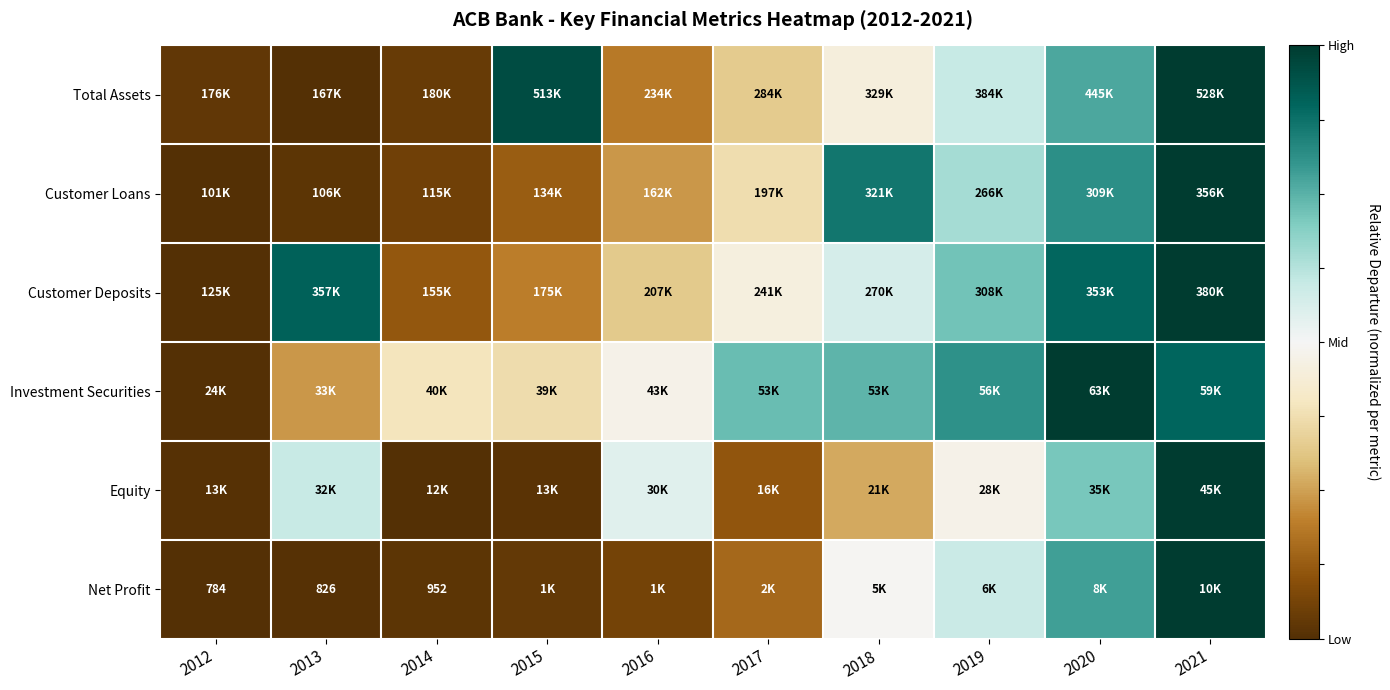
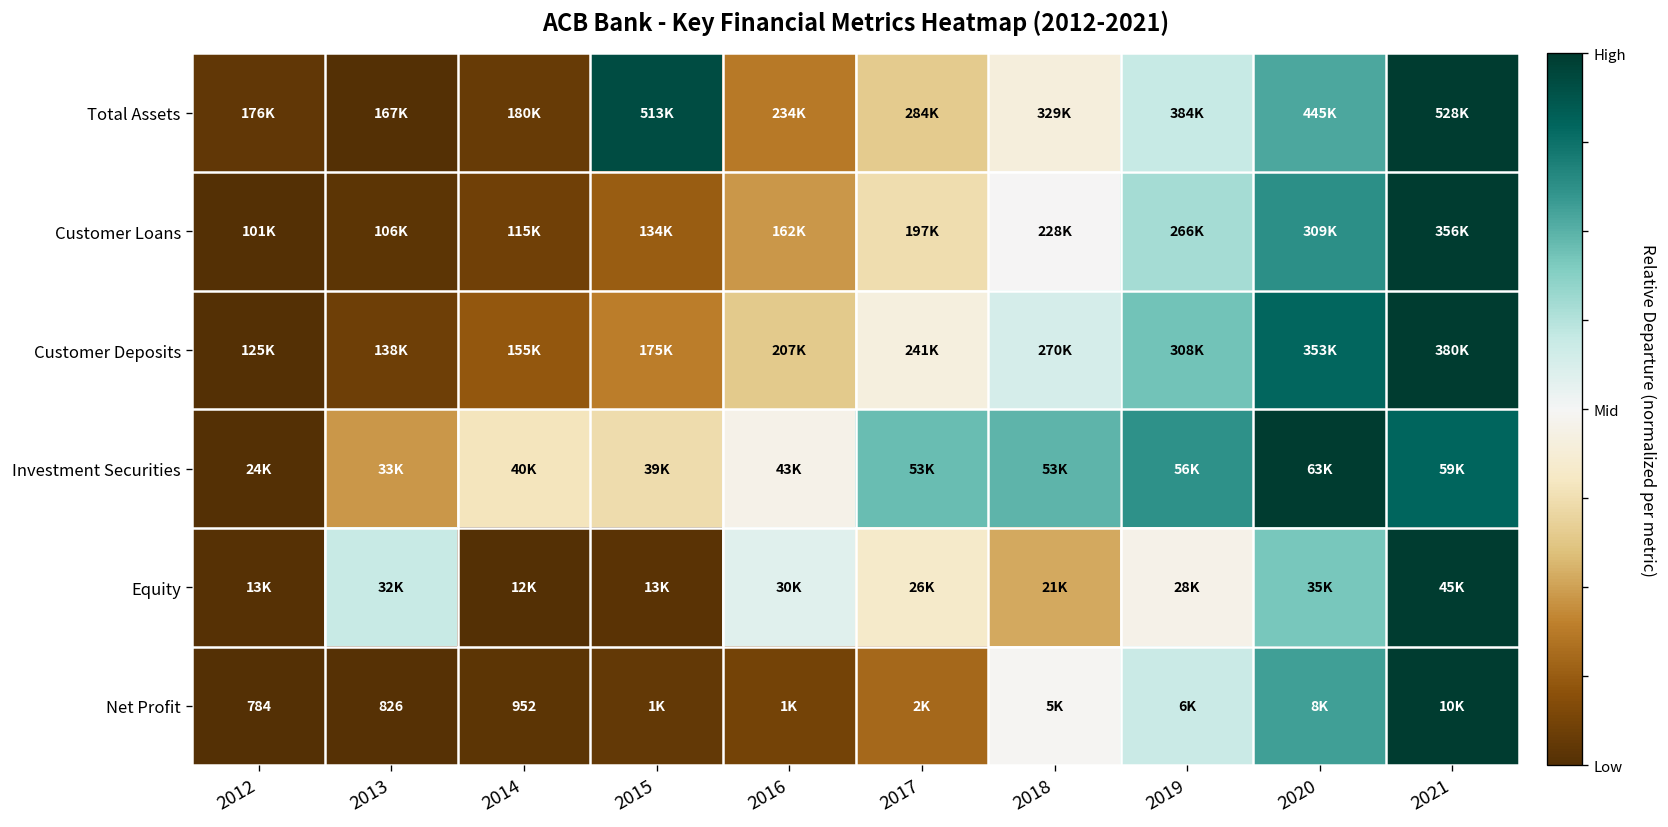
Customer Loans, 2018: 321K -> 228K
Customer Deposits, 2013: 357K -> 138K
Equity, 2017: 16K -> 26K
